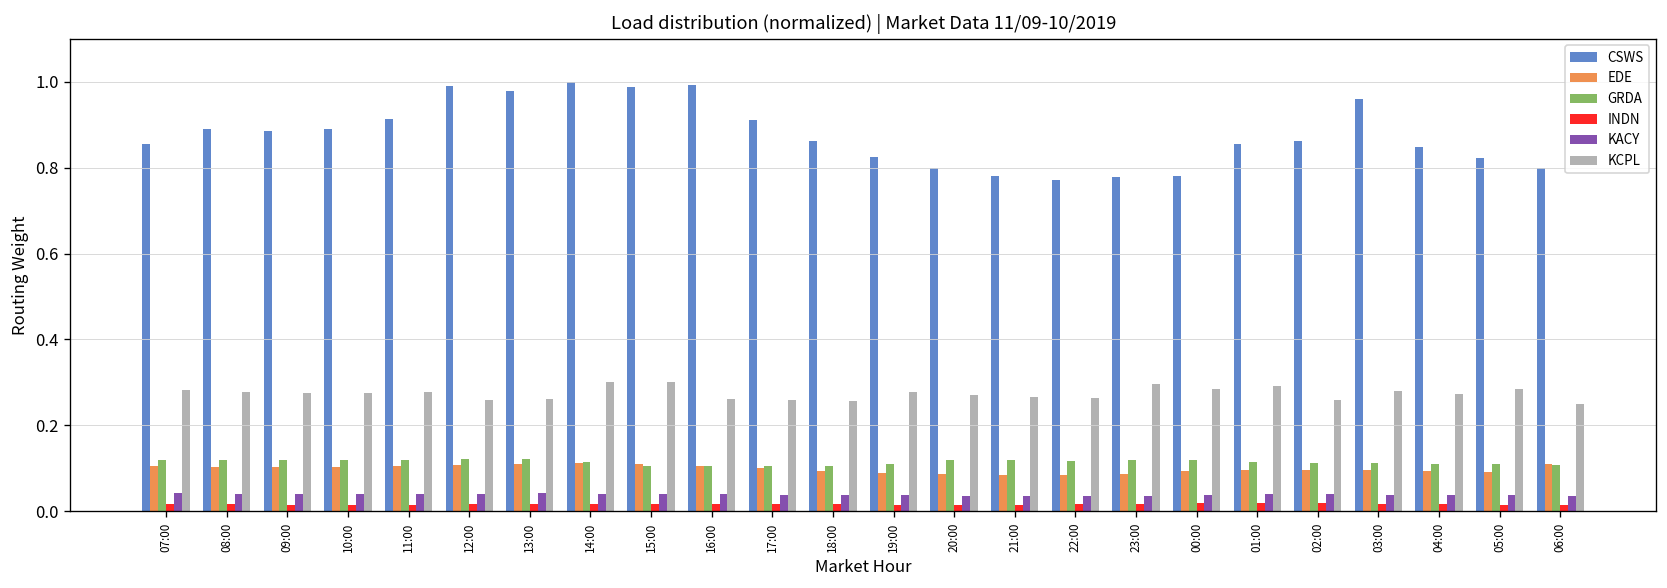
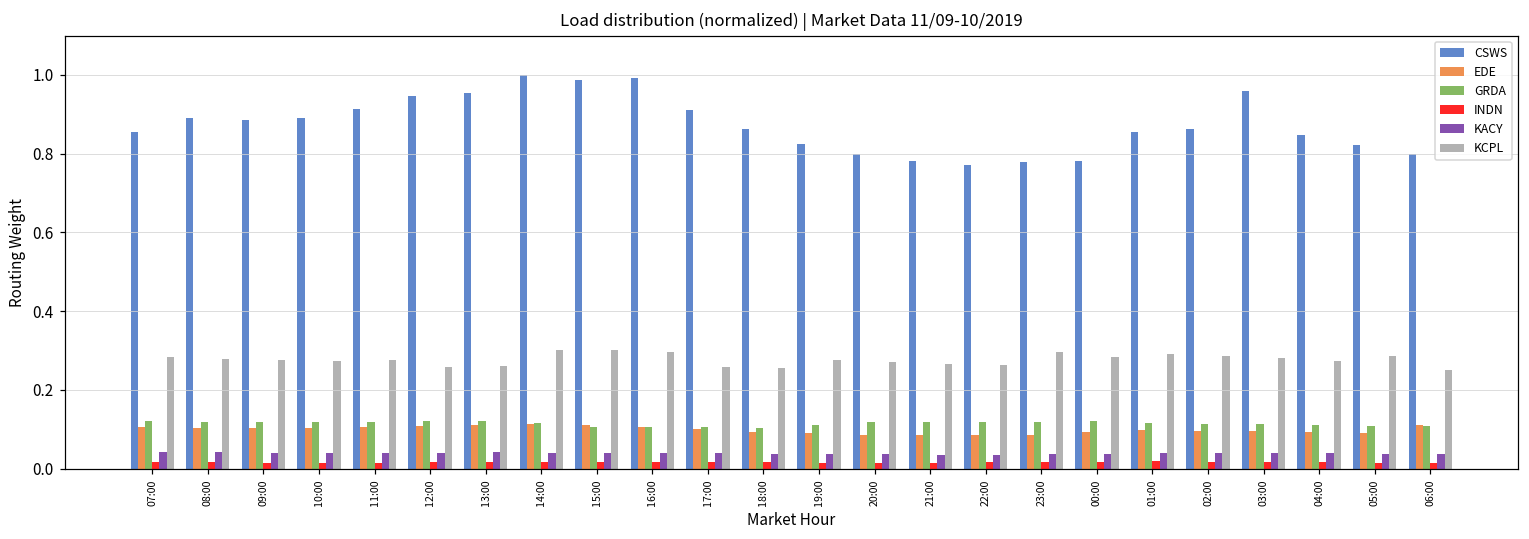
CSWS, 12:00: 0.99 -> 0.95
CSWS, 13:00: 0.98 -> 0.95
KCPL, 16:00: 0.26 -> 0.30
KCPL, 02:00: 0.26 -> 0.29
